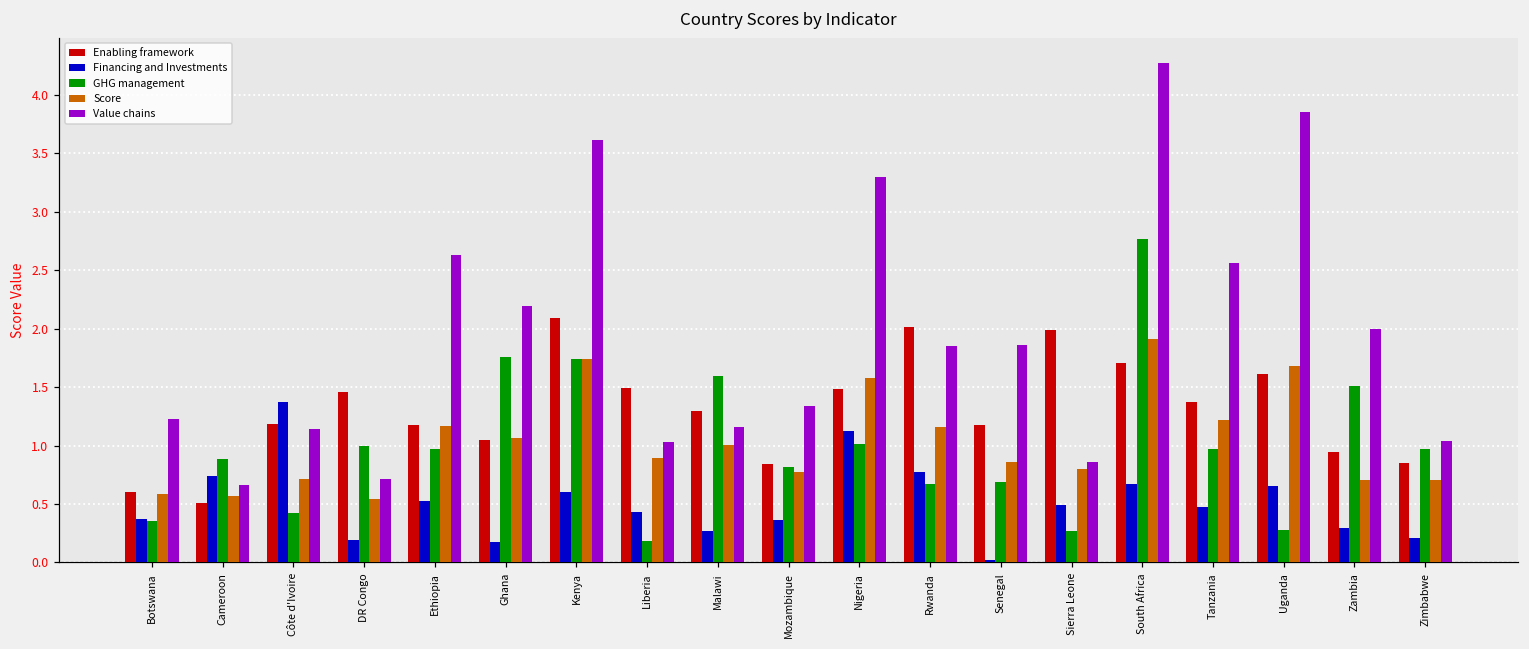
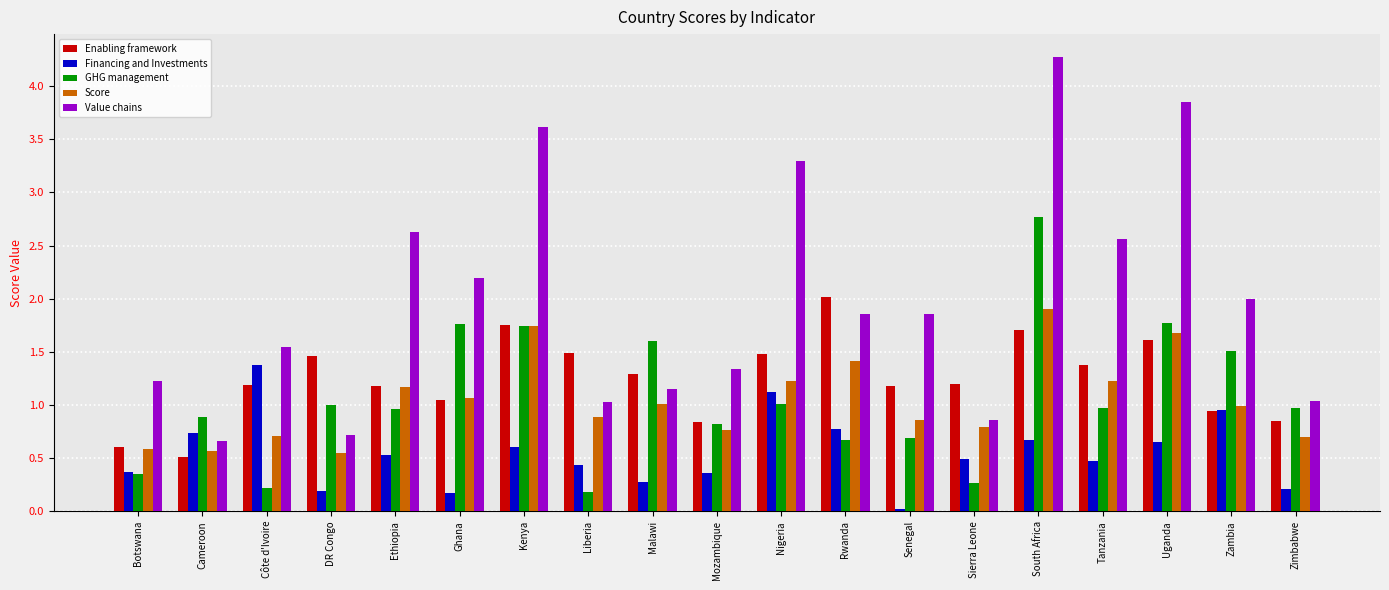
GHG management, Côte d'Ivoire: 0.42 -> 0.22
Value chains, Côte d'Ivoire: 1.14 -> 1.55
Enabling framework, Kenya: 2.09 -> 1.75
Score, Nigeria: 1.58 -> 1.23
Score, Rwanda: 1.16 -> 1.41
Enabling framework, Sierra Leone: 1.99 -> 1.19
GHG management, Uganda: 0.28 -> 1.77
Financing and Investments, Zambia: 0.30 -> 0.96
Score, Zambia: 0.71 -> 0.99
